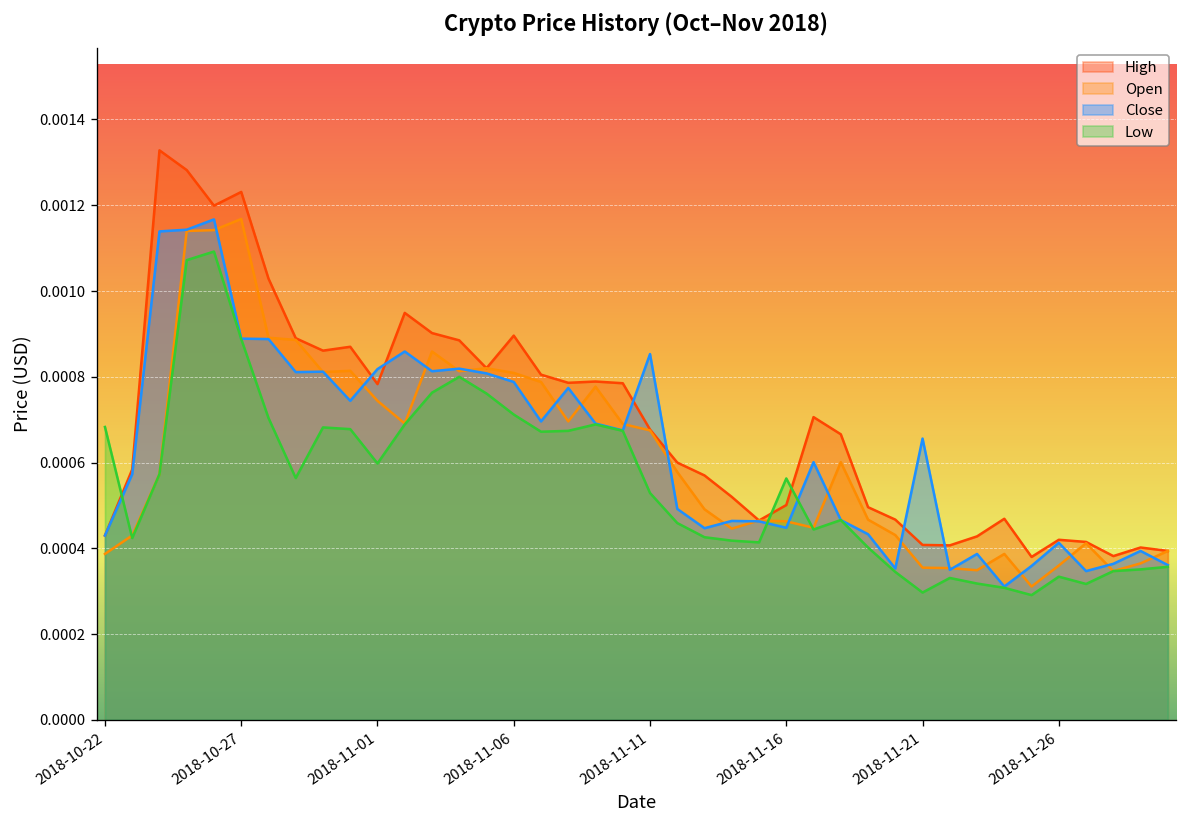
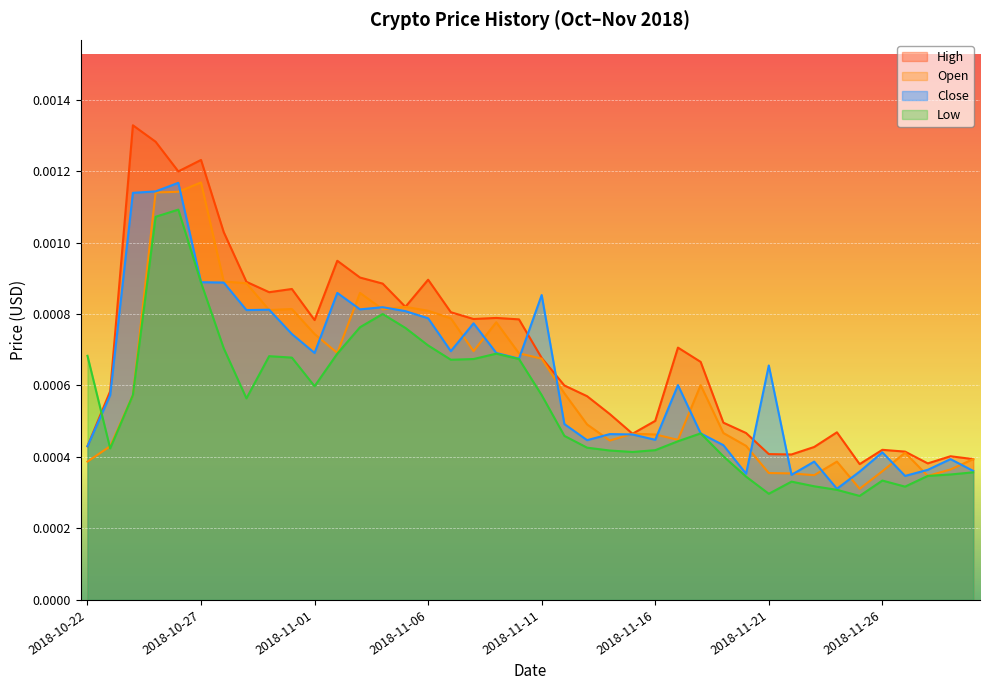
Close, 2018-11-01: 0.00082 -> 0.00069
Low, 2018-11-11: 0.00053 -> 0.00057
Low, 2018-11-16: 0.00056 -> 0.00042
